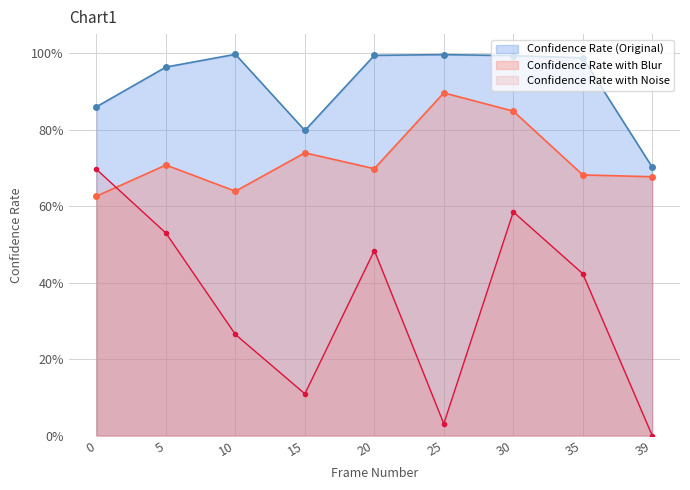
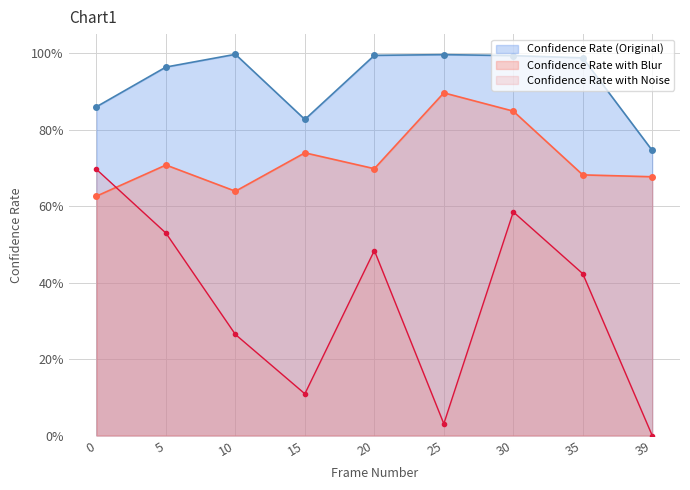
Confidence Rate (Original), 15: 80% -> 83%
Confidence Rate (Original), 39: 70% -> 75%
